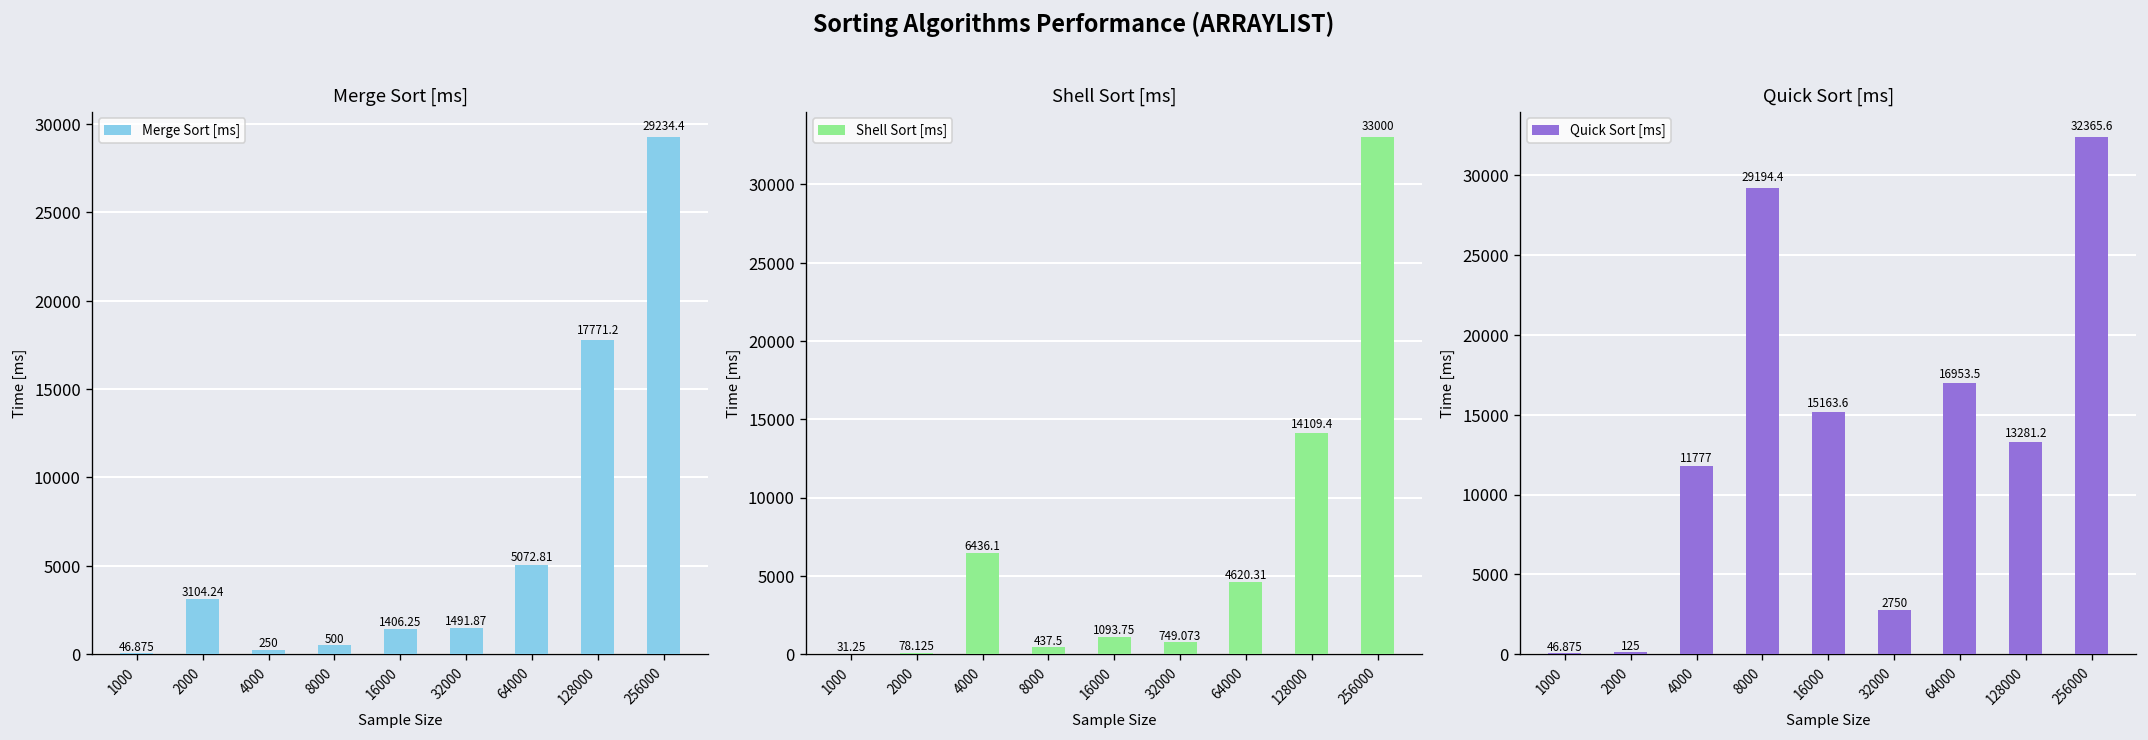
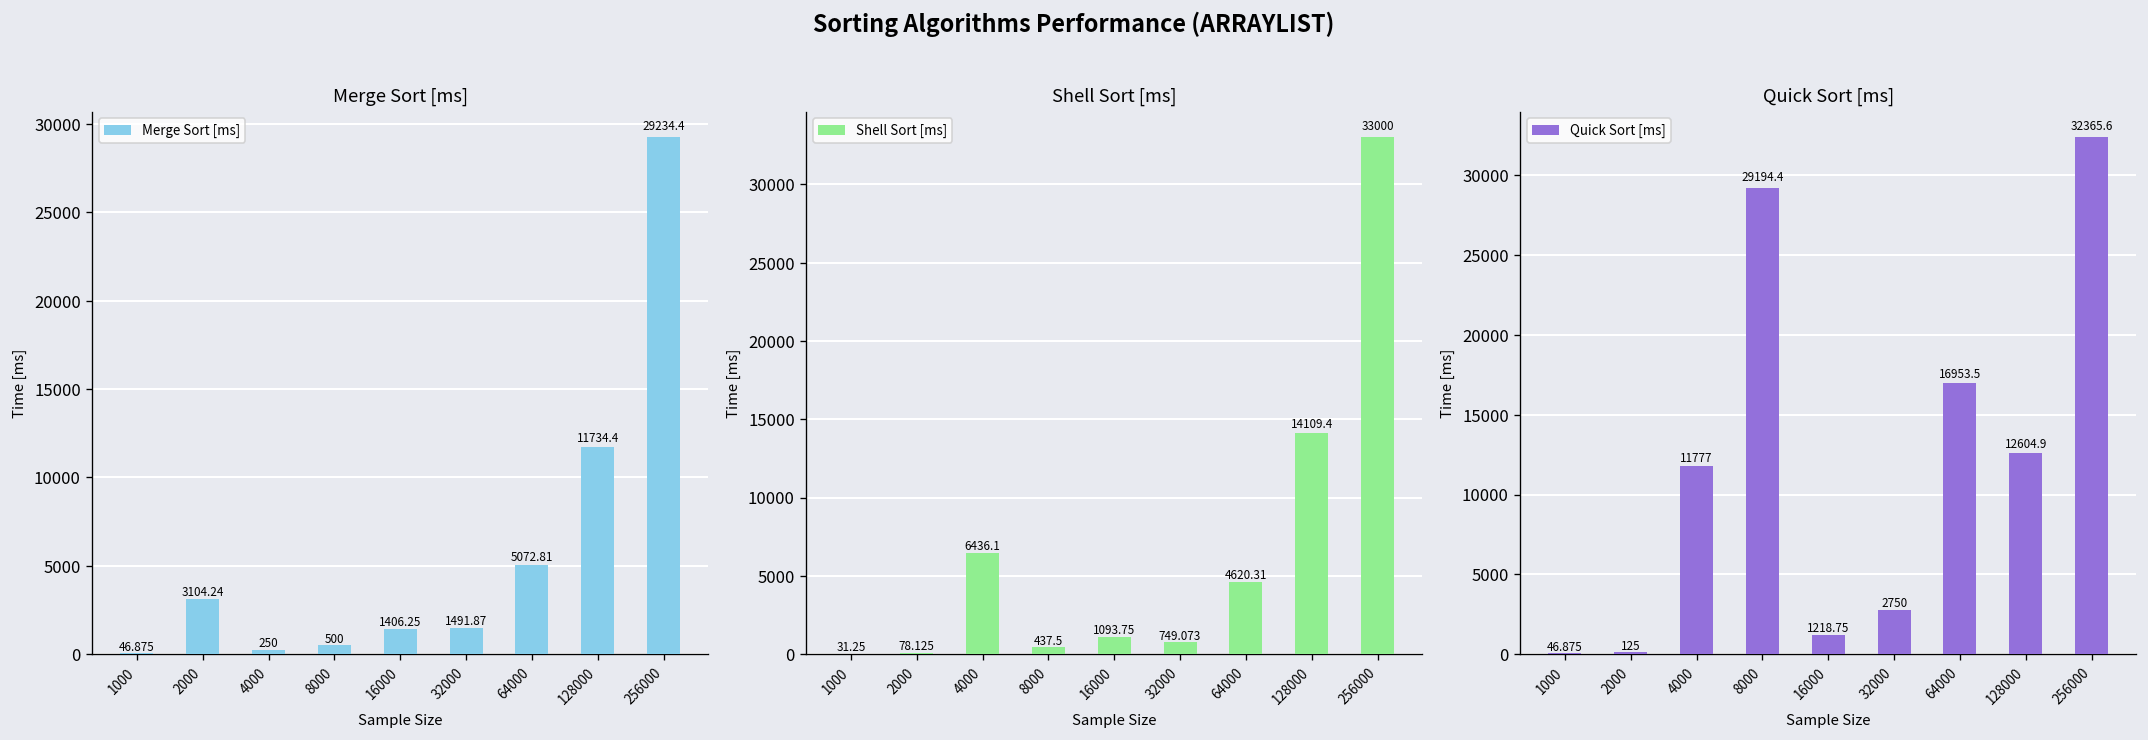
Merge Sort [ms], 128000: 17771.2 -> 11734.4
Quick Sort [ms], 16000: 15163.6 -> 1218.75
Quick Sort [ms], 128000: 13281.2 -> 12604.9
